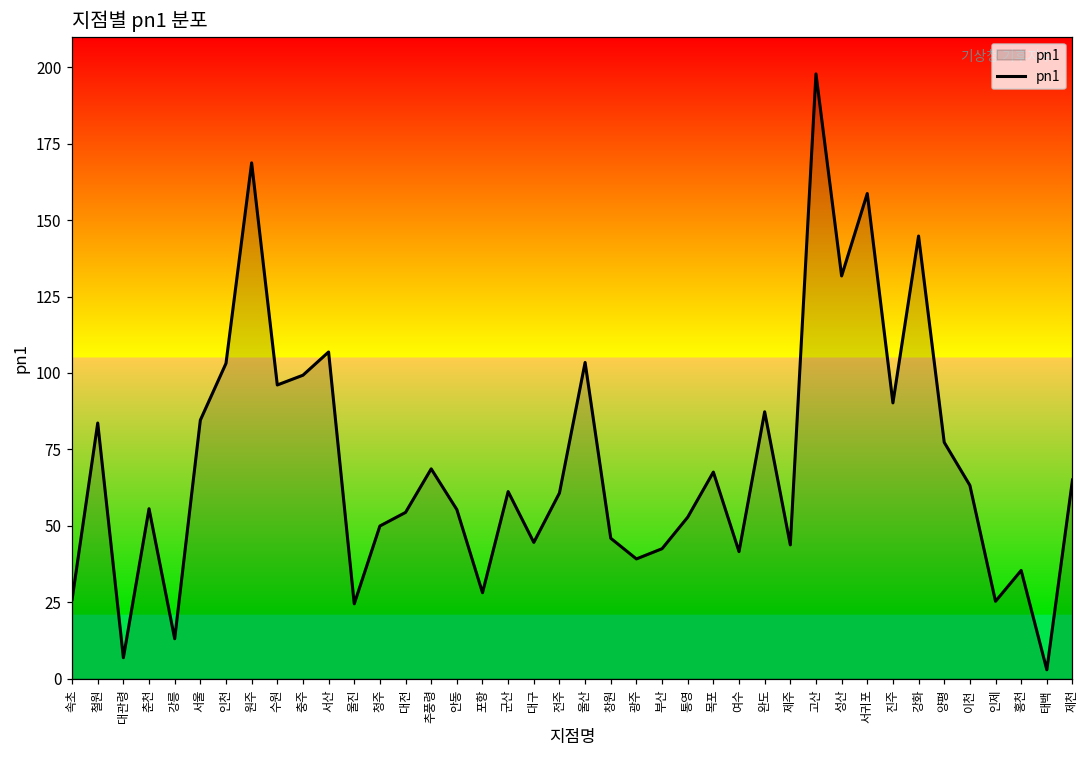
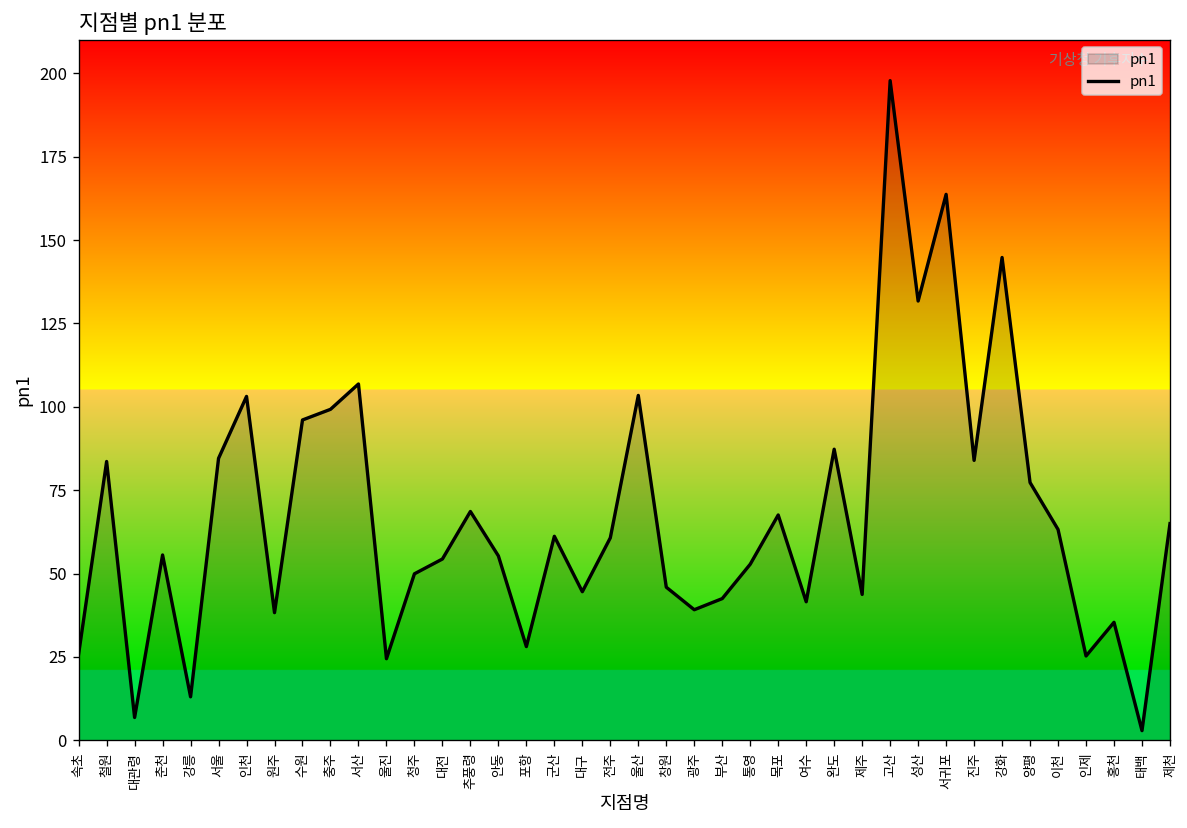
원주: 169 -> 38
서귀포: 159 -> 164
진주: 90 -> 84
